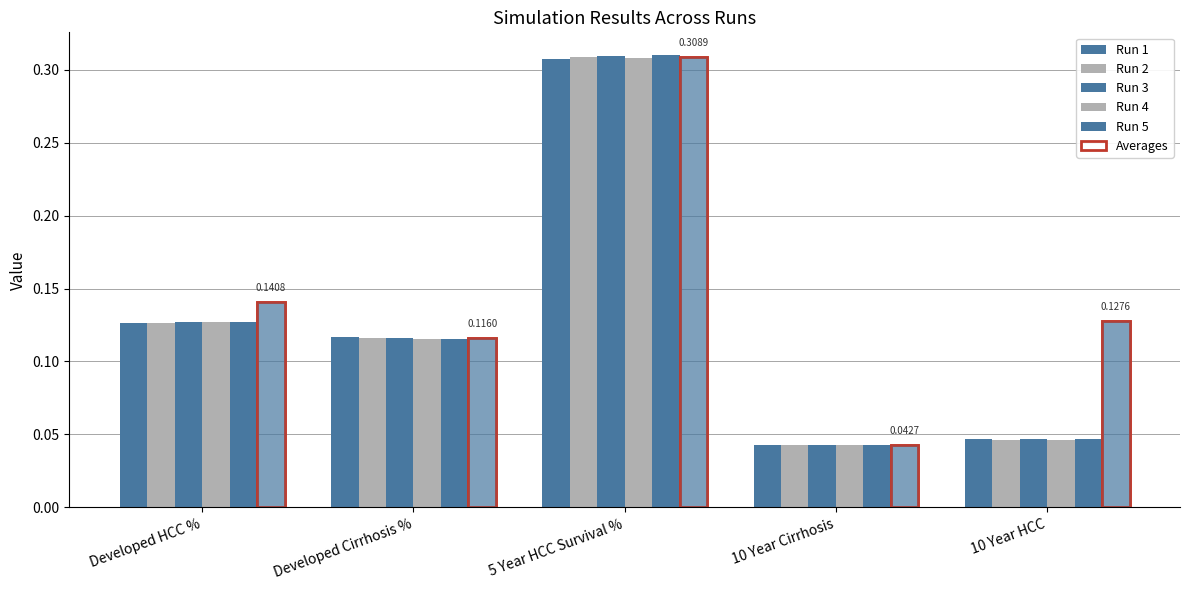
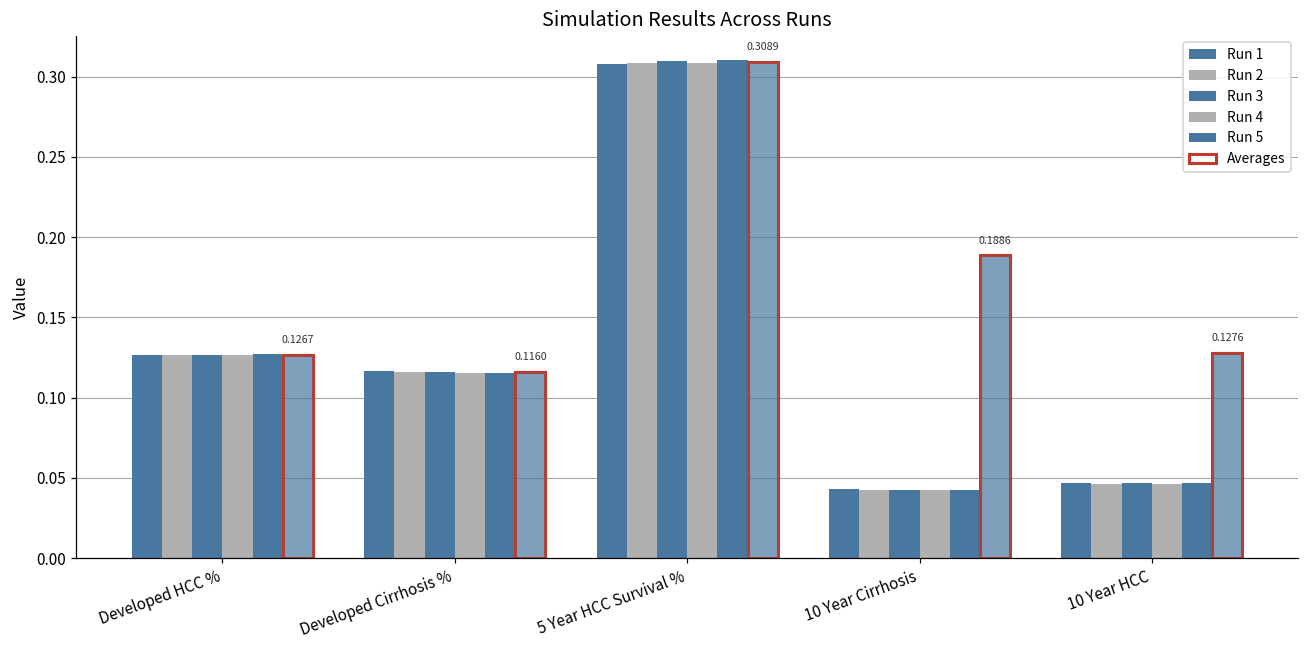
Averages, Developed HCC %: 0.1408 -> 0.1267
Averages, 10 Year Cirrhosis: 0.0427 -> 0.1886
